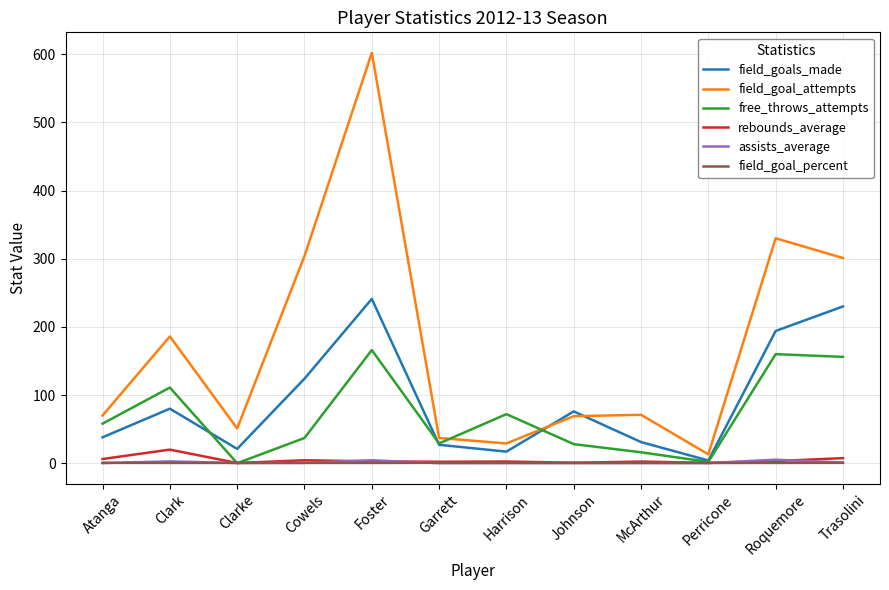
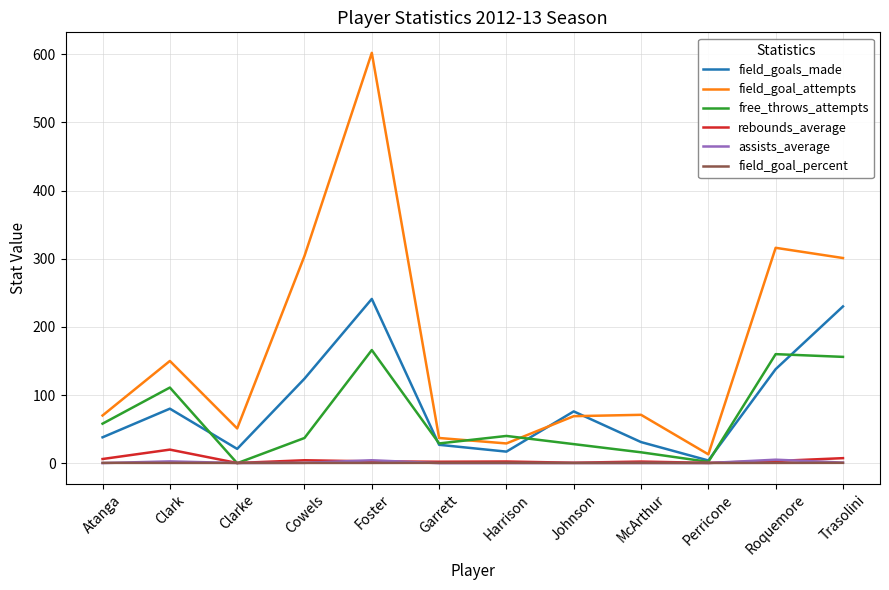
field_goal_attempts, Clark: 190 -> 150
free_throws_attempts, Harrison: 70 -> 40
field_goals_made, Roquemore: 190 -> 140
field_goal_attempts, Roquemore: 330 -> 320
